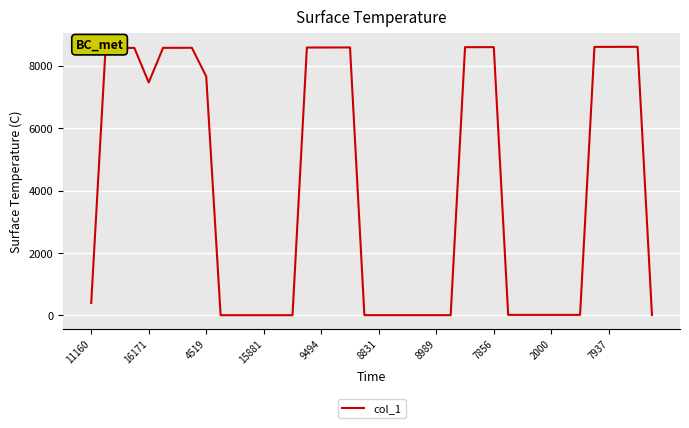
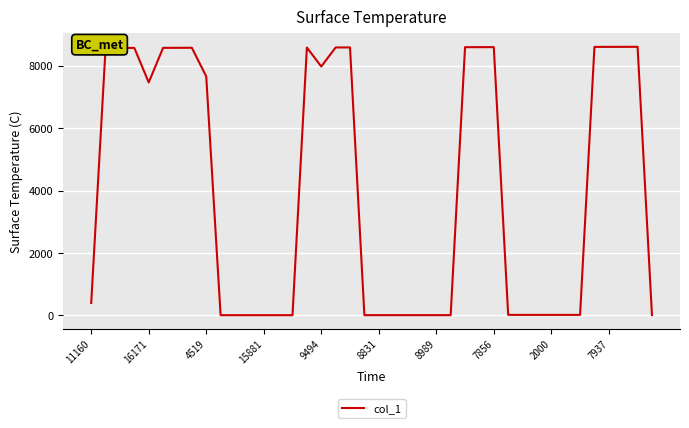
9494: 8600 -> 8000
